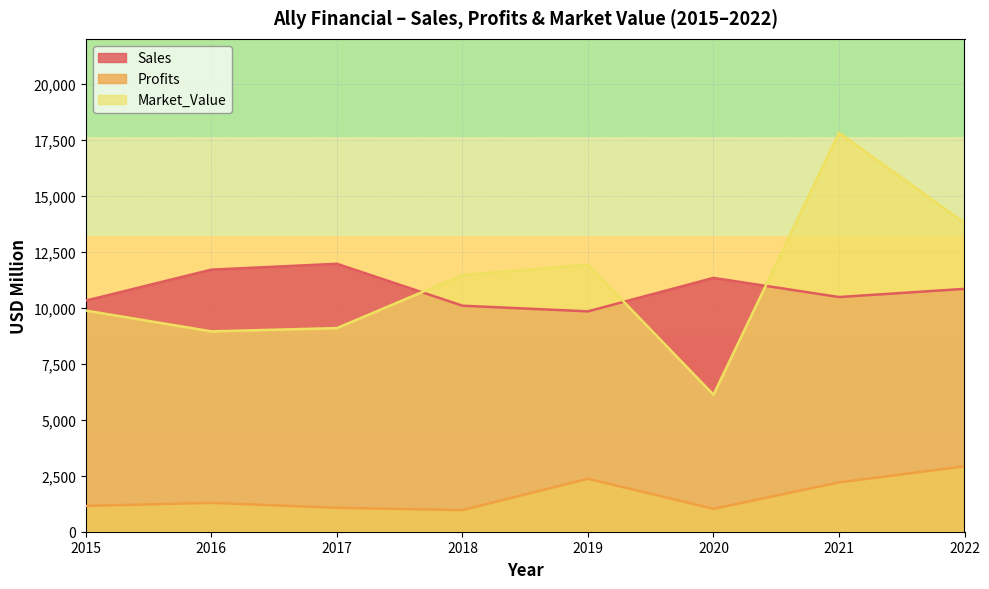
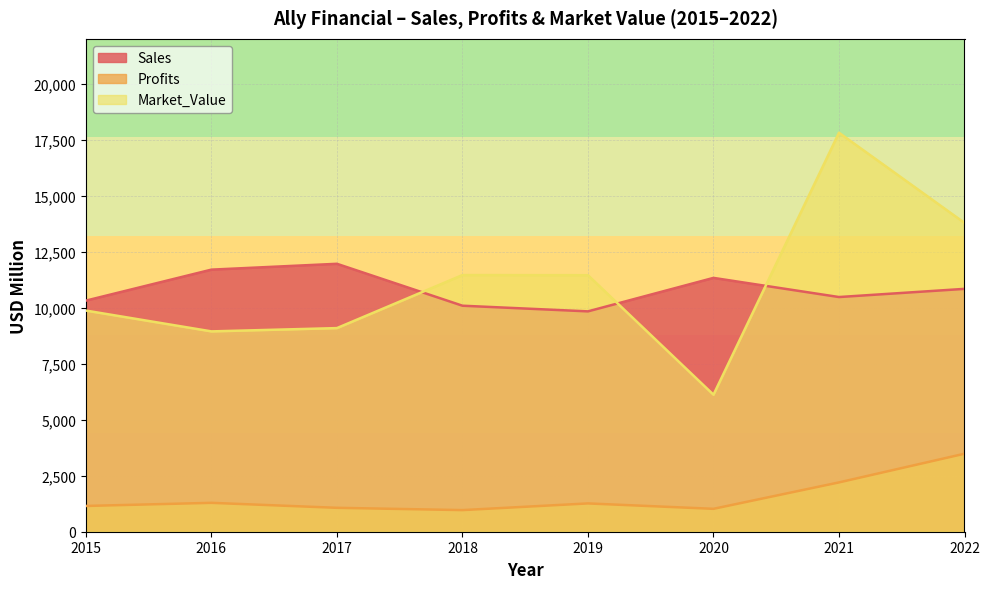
Profits, 2019: 2,400 -> 1,300
Market_Value, 2019: 11,900 -> 11,500
Profits, 2022: 2,900 -> 3,500
